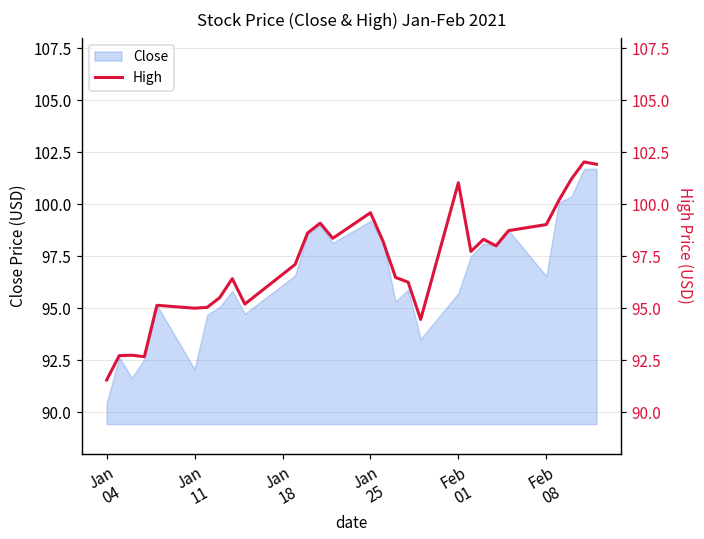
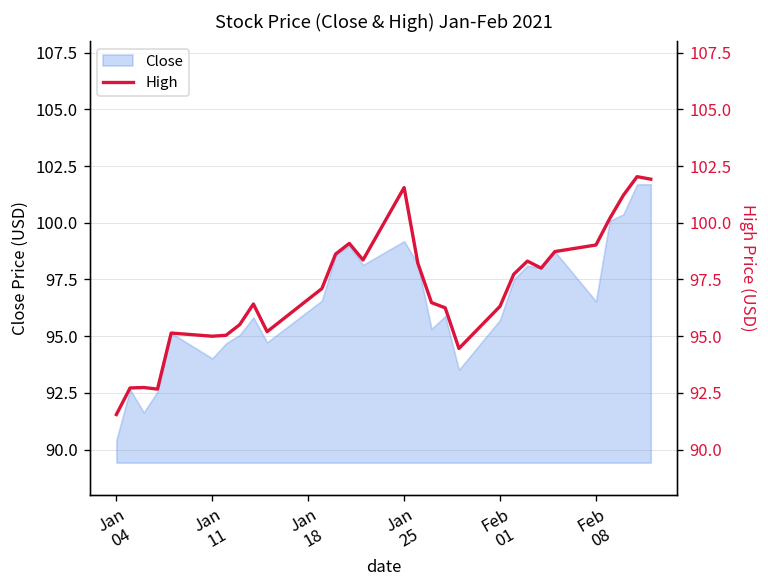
Close, Jan 11: 92.1 -> 94.0
High, Jan 25: 99.6 -> 101.6
High, Feb 01: 101.0 -> 96.3
